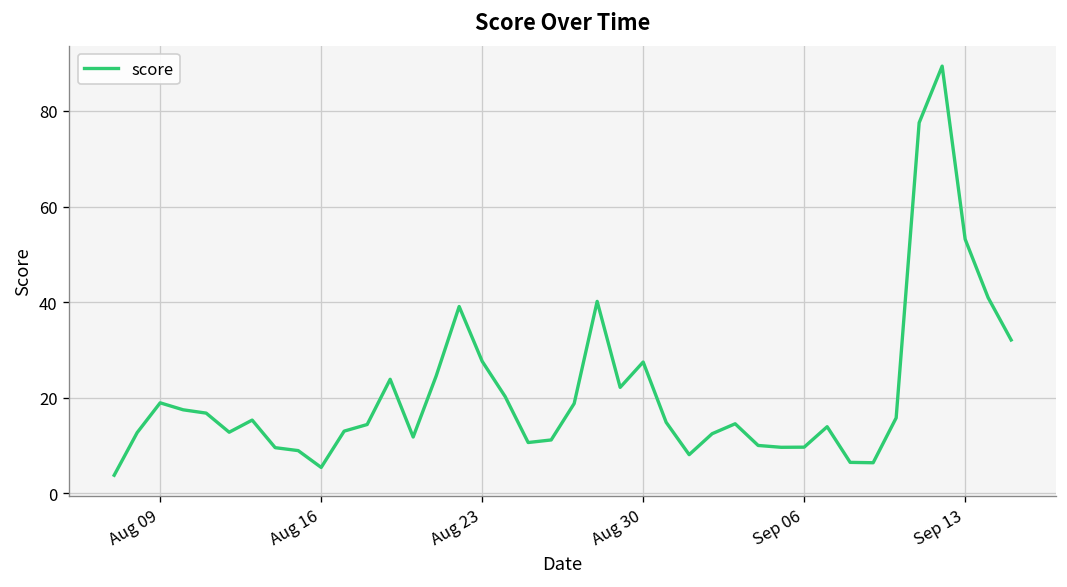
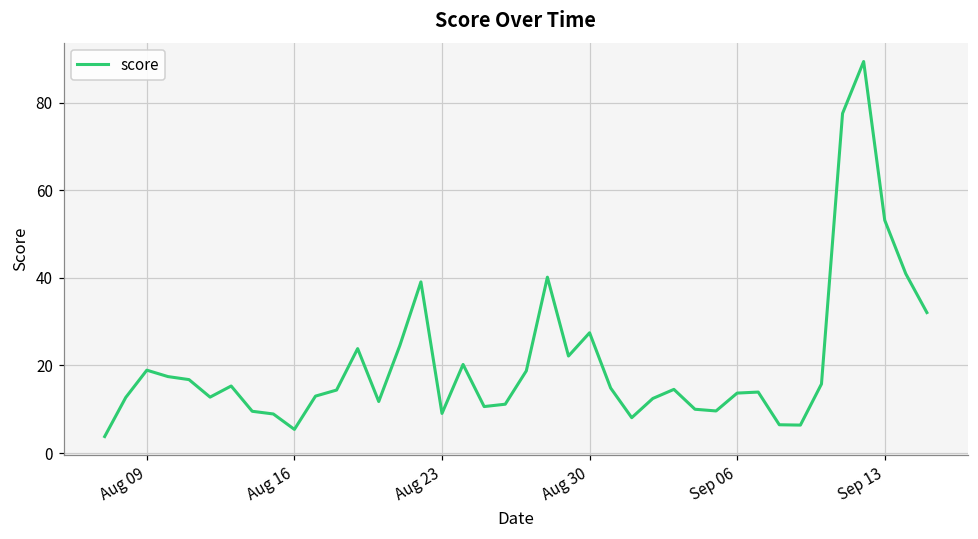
Aug 23: 28 -> 9
Sep 06: 10 -> 14
